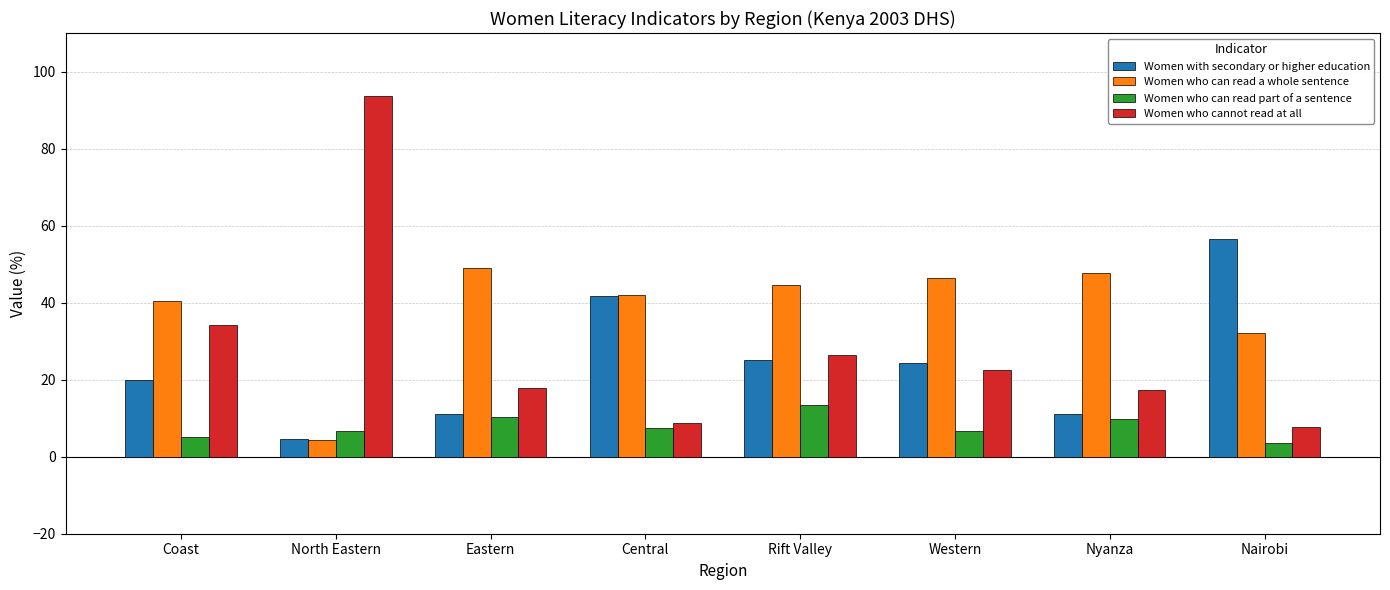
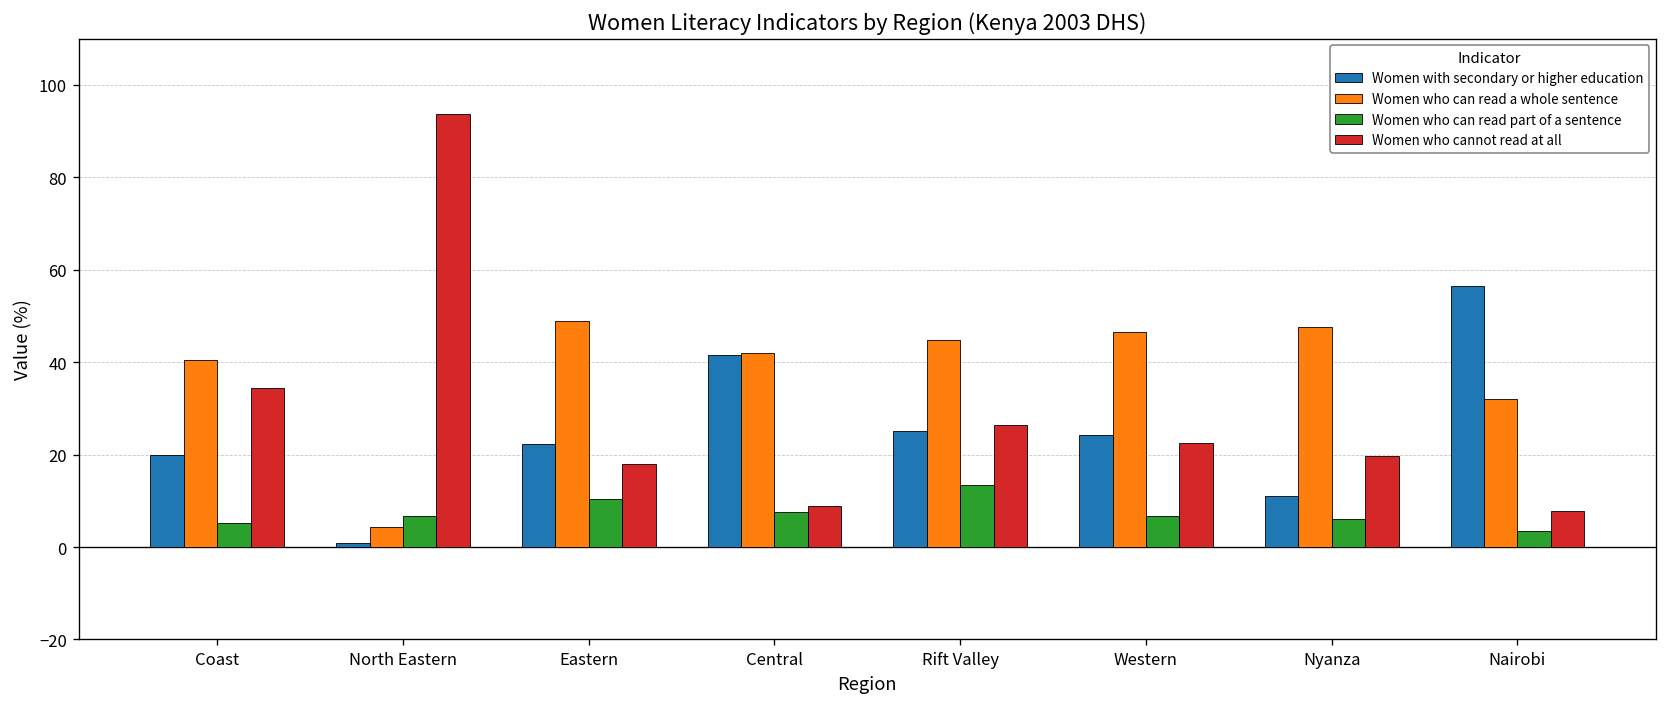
Women with secondary or higher education, North Eastern: 5 -> 1
Women with secondary or higher education, Eastern: 11 -> 22
Women who can read part of a sentence, Nyanza: 10 -> 6
Women who cannot read at all, Nyanza: 17 -> 20
